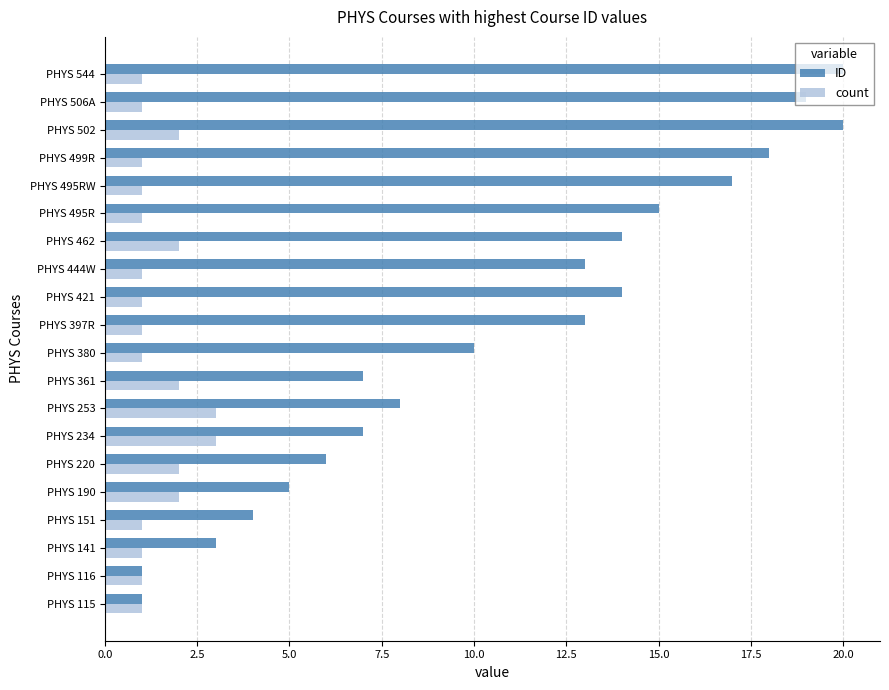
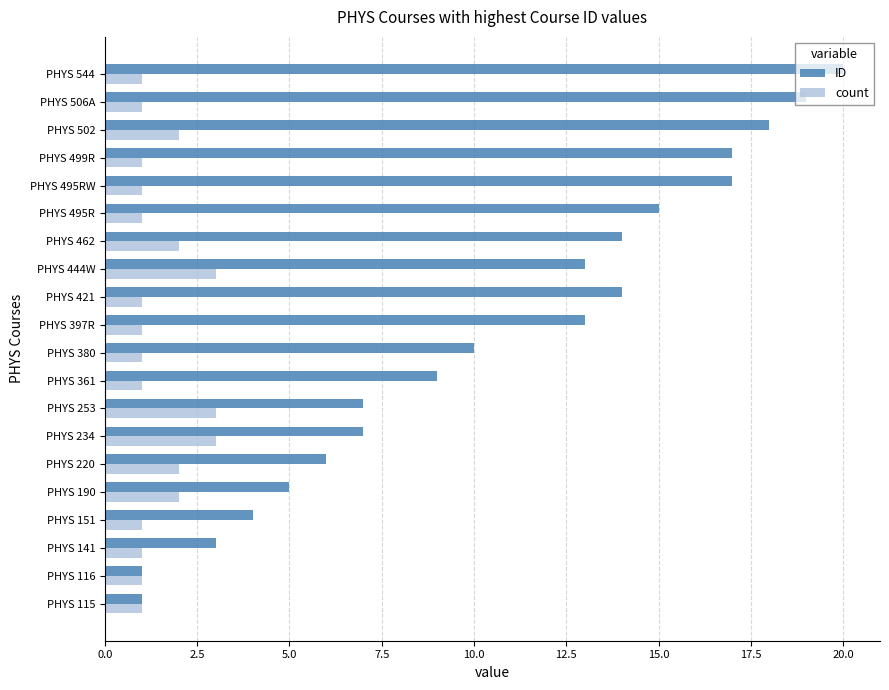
ID, PHYS 502: 20 -> 18
ID, PHYS 499R: 18 -> 17
count, PHYS 444W: 1 -> 3
ID, PHYS 361: 7 -> 9
count, PHYS 361: 2 -> 1
ID, PHYS 253: 8 -> 7
